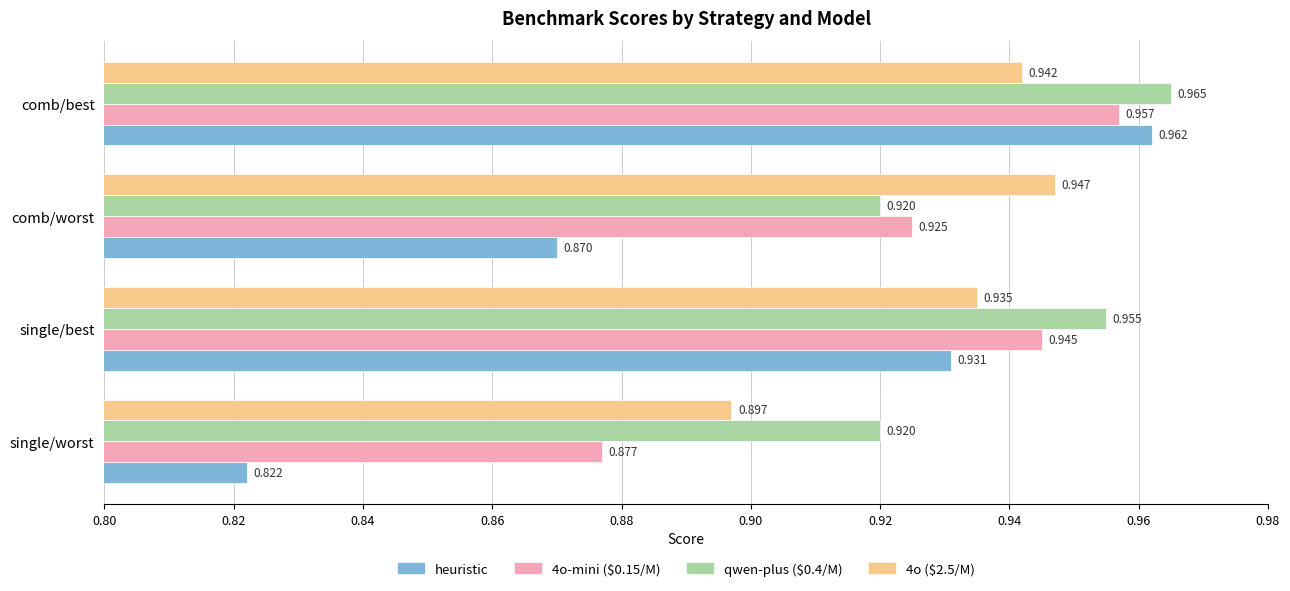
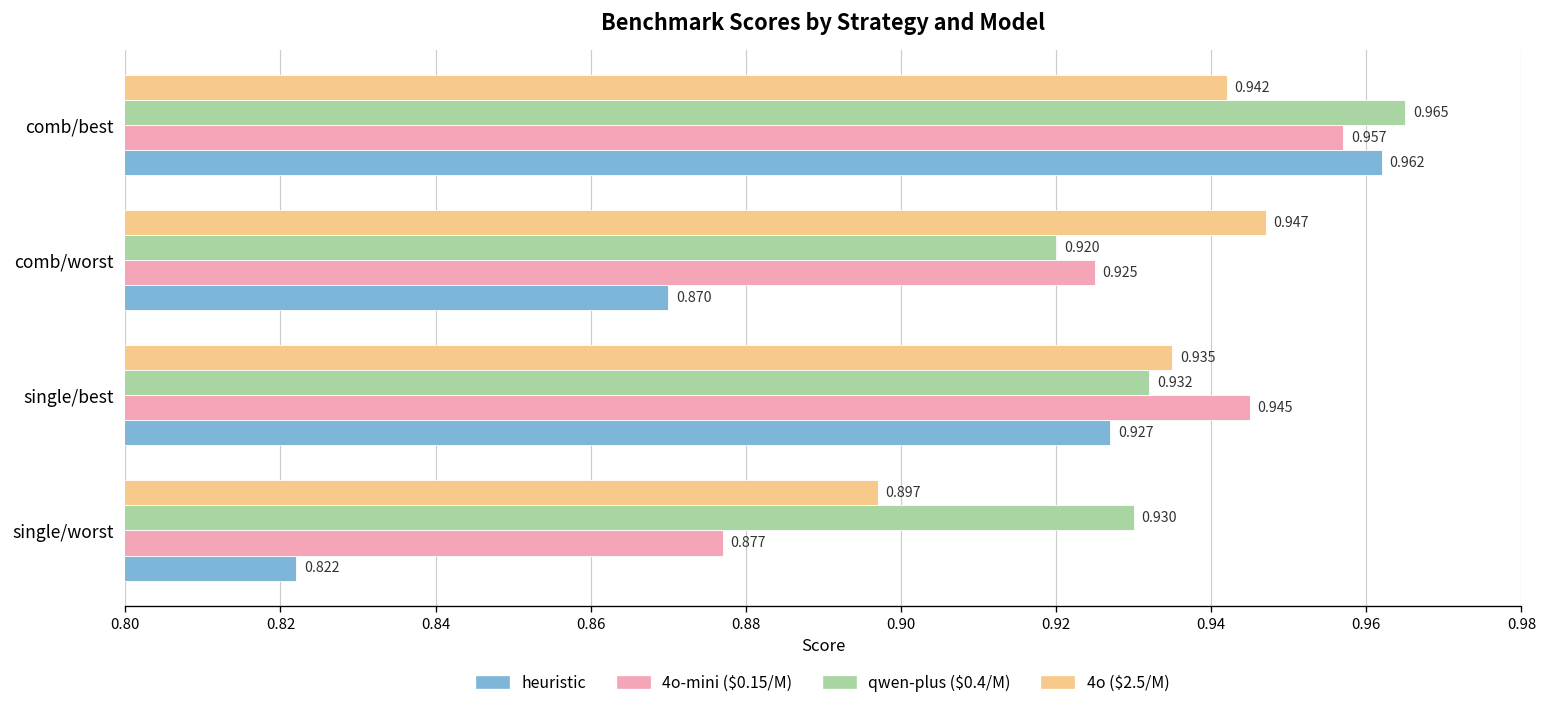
qwen-plus ($0.4/M), single/best: 0.955 -> 0.932
heuristic, single/best: 0.931 -> 0.927
qwen-plus ($0.4/M), single/worst: 0.920 -> 0.930
